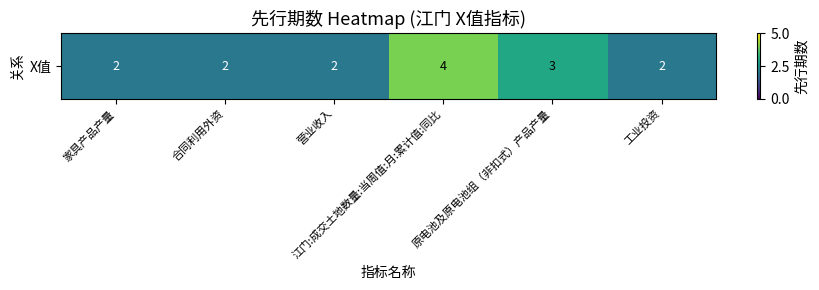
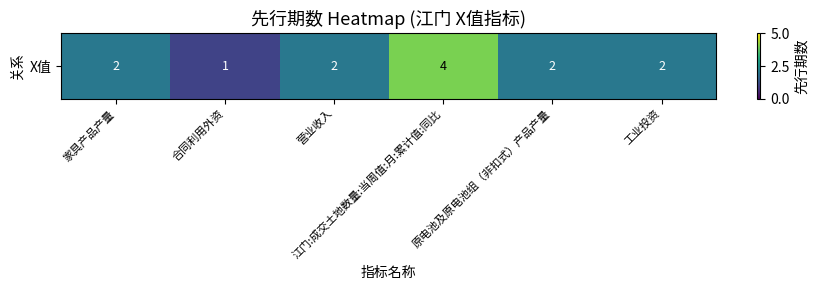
X值, 合同利用外资: 2 -> 1
X值, 原电池及原电池组（非扣式）产品产量: 3 -> 2
